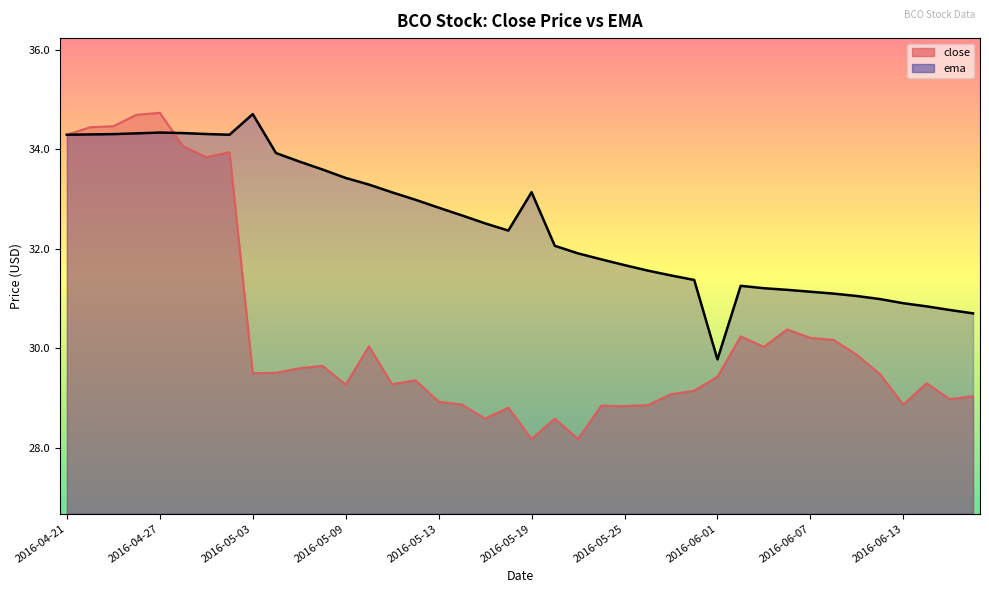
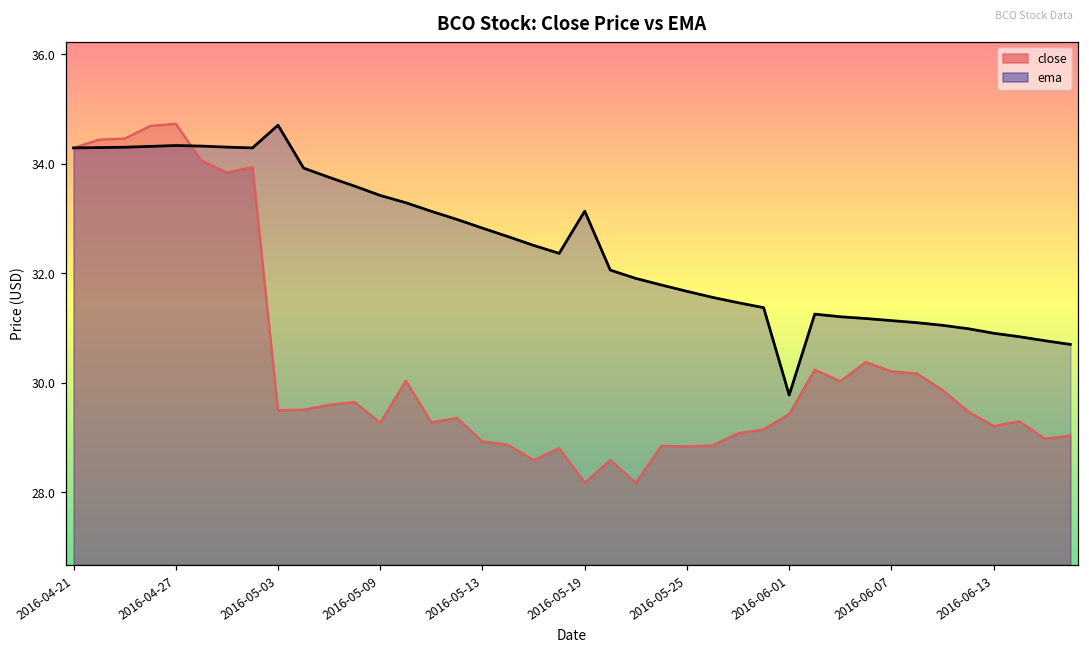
close, 2016-06-13: 28.9 -> 29.2
